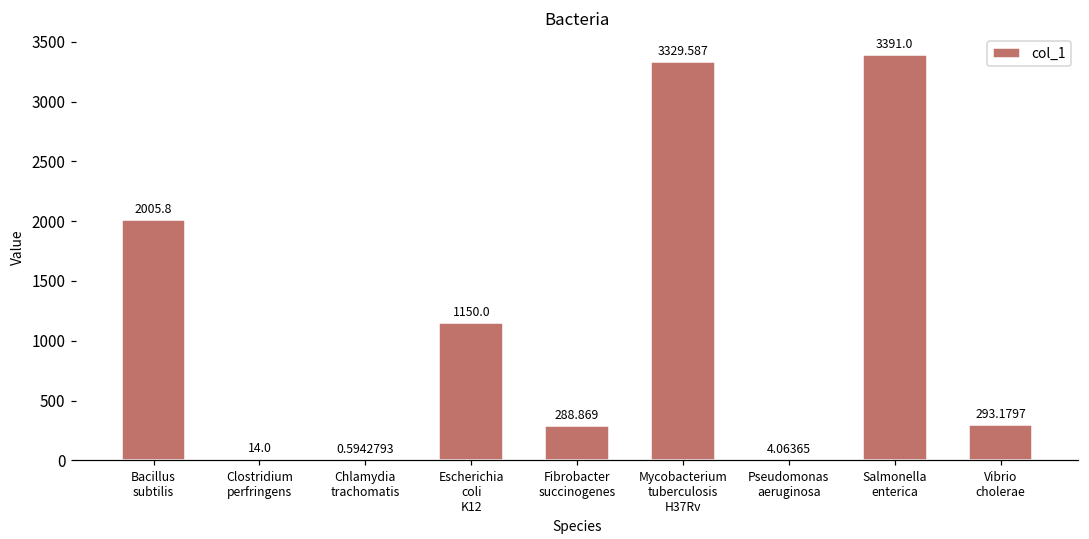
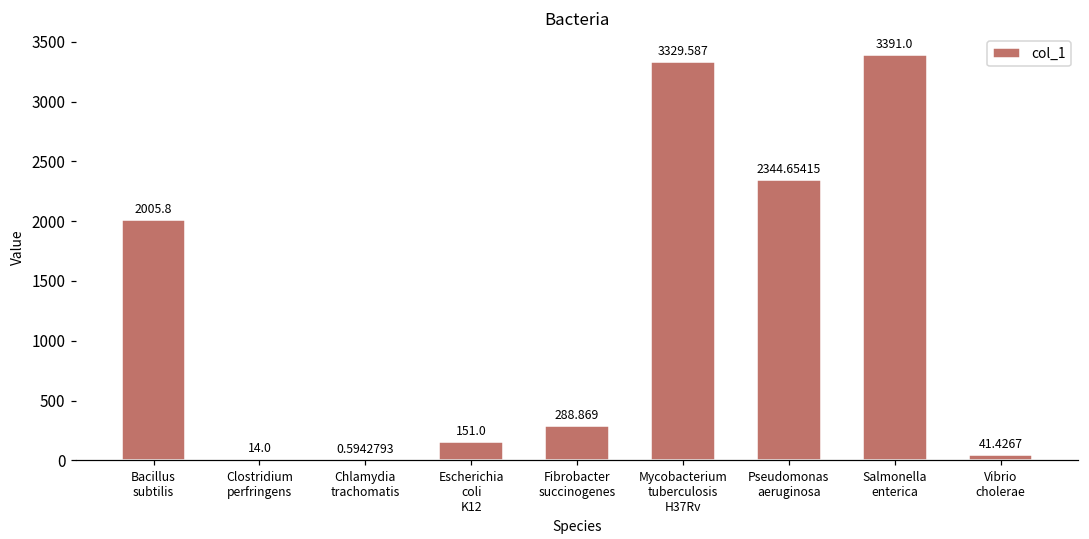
Escherichia coli K12: 1150.0 -> 151.0
Pseudomonas aeruginosa: 4.06365 -> 2344.65415
Vibrio cholerae: 293.1797 -> 41.4267
